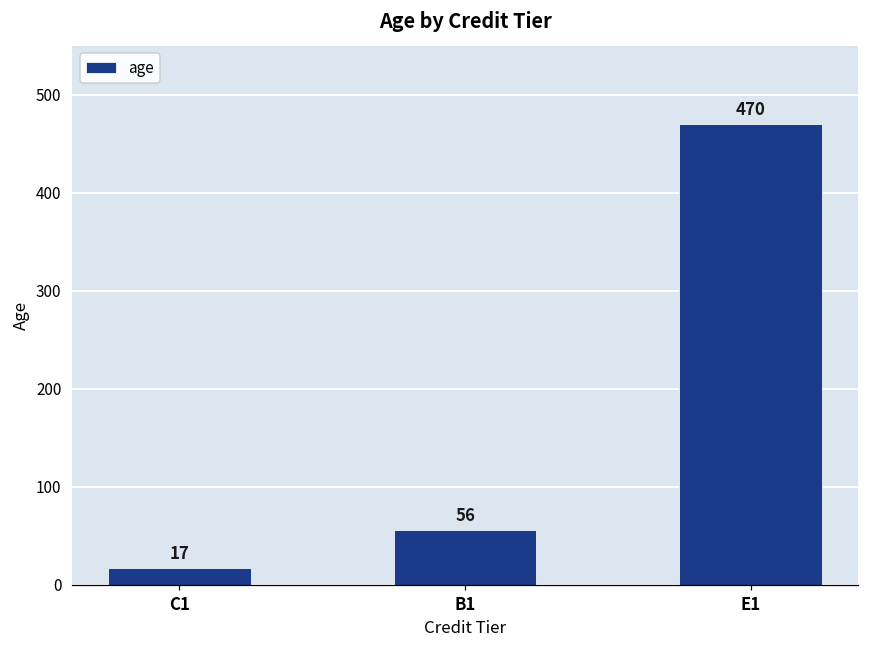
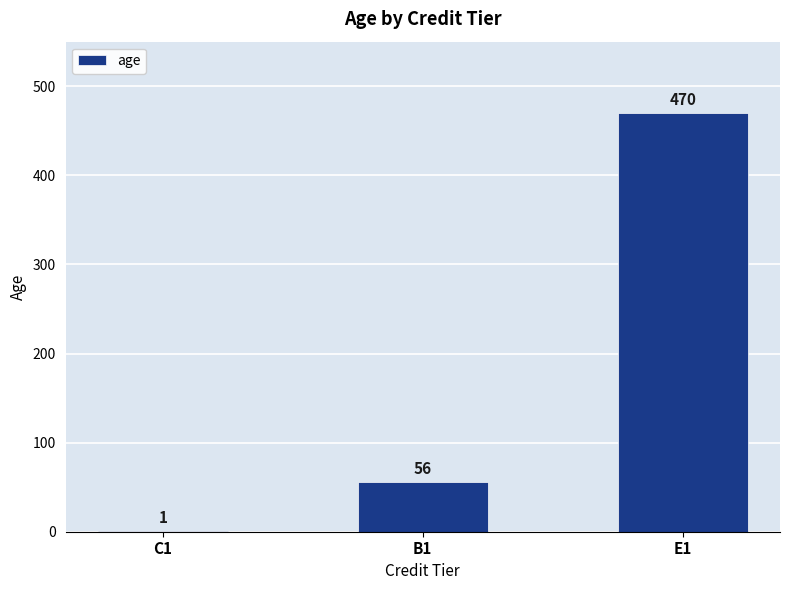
C1: 17 -> 1
